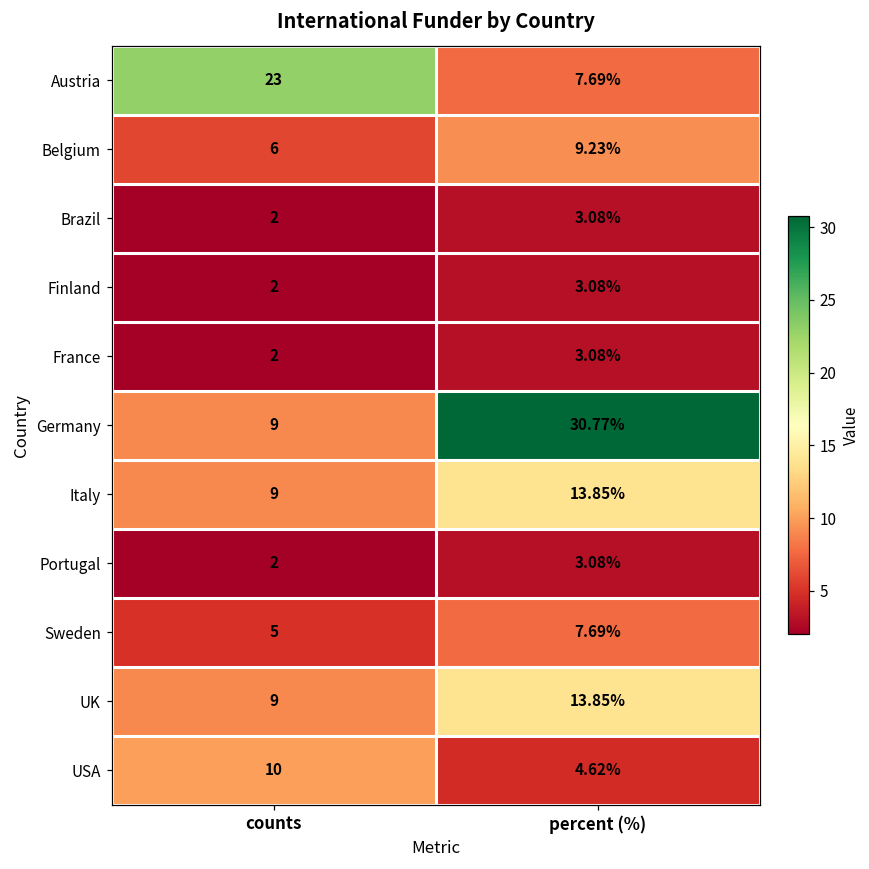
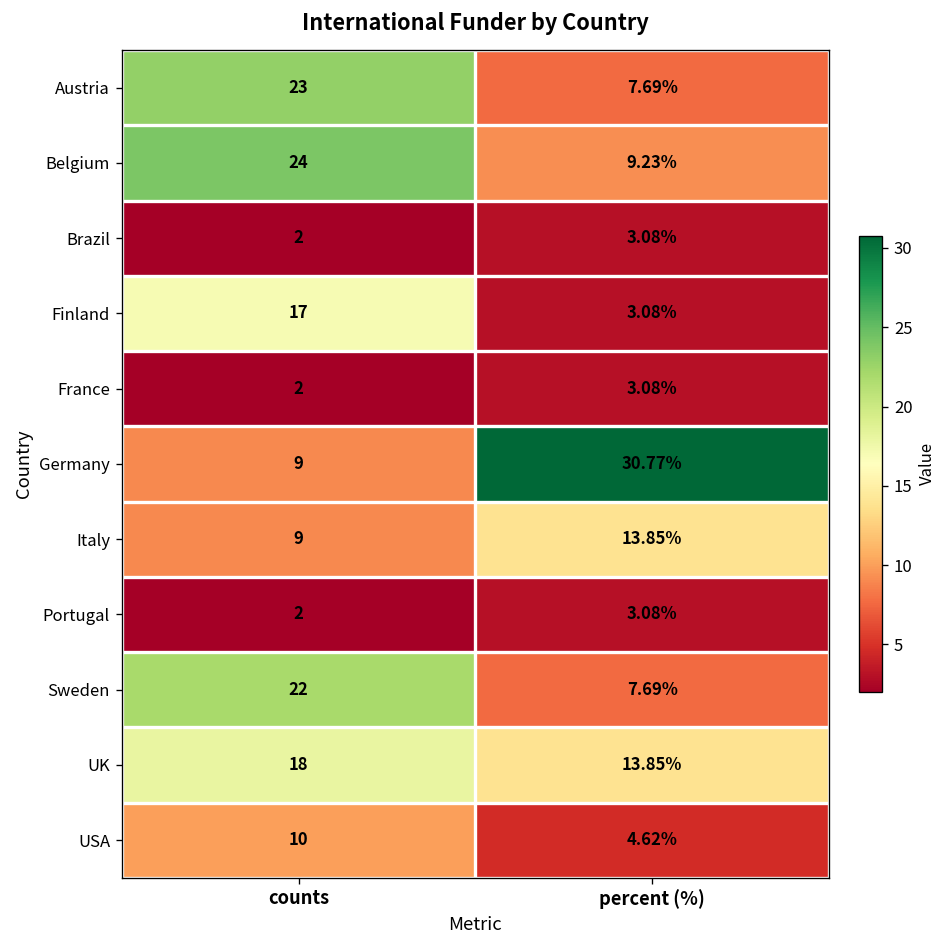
Belgium, counts: 6 -> 24
Finland, counts: 2 -> 17
Sweden, counts: 5 -> 22
UK, counts: 9 -> 18
